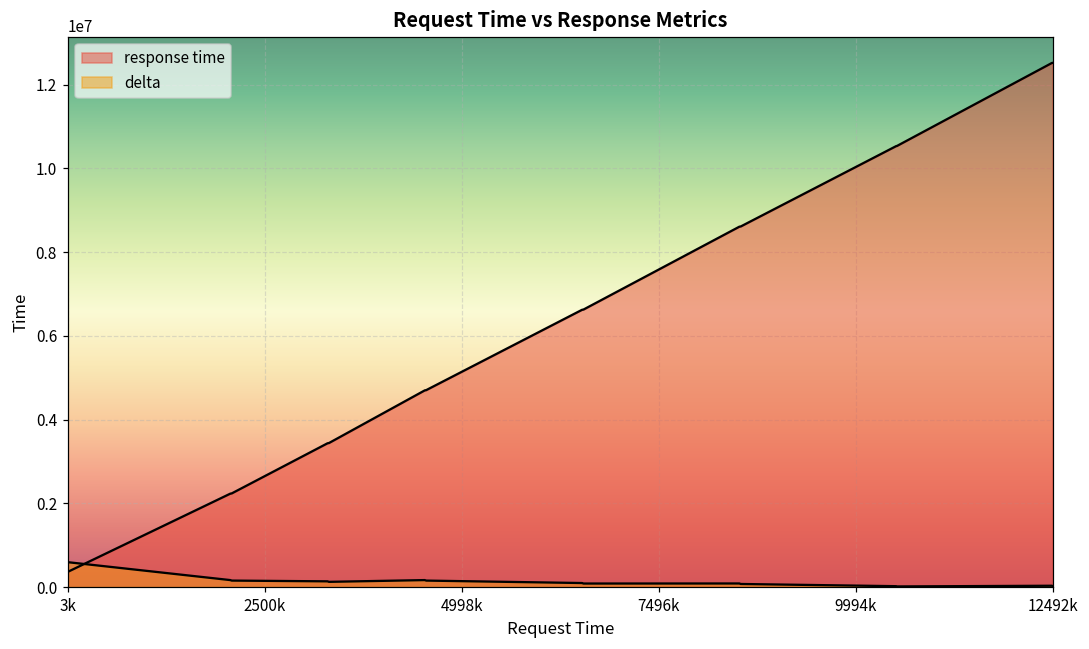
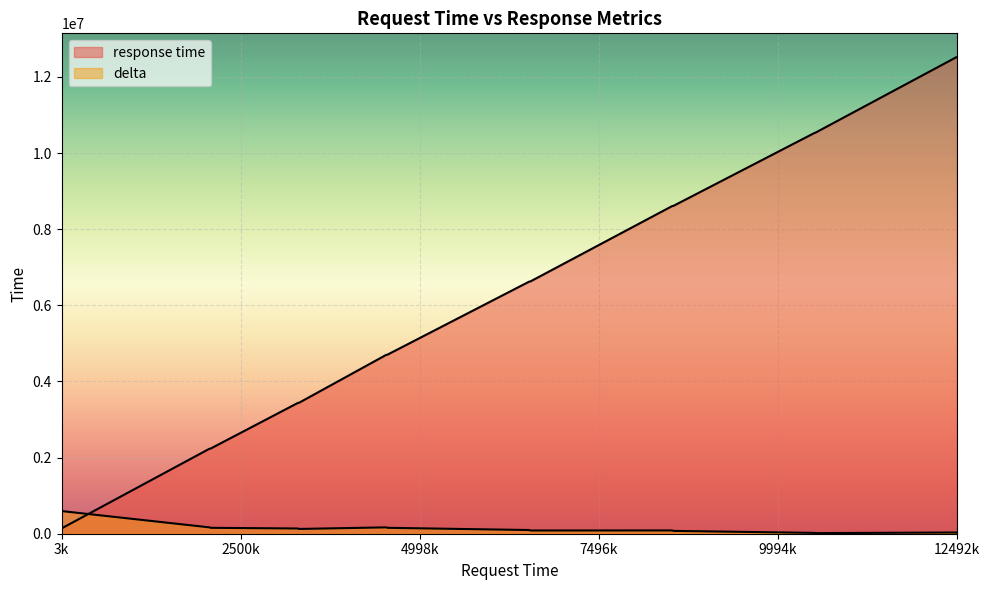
response time, 3k: 400000 -> 100000
